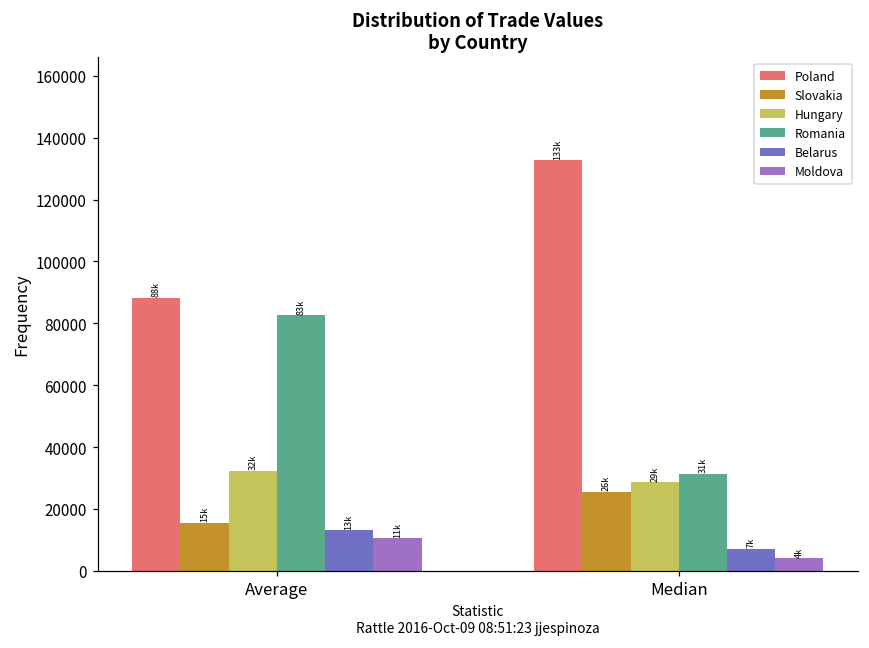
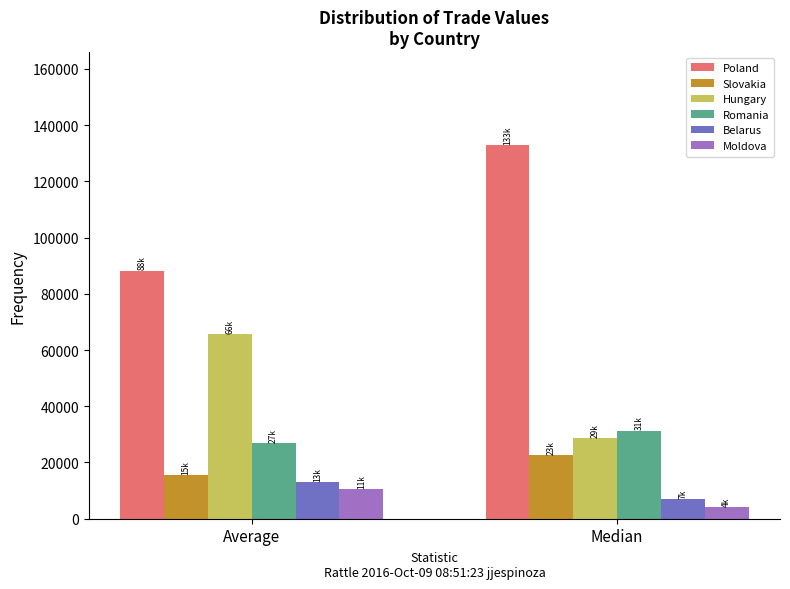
Hungary, Average: 32k -> 66k
Romania, Average: 83k -> 27k
Slovakia, Median: 26k -> 23k
